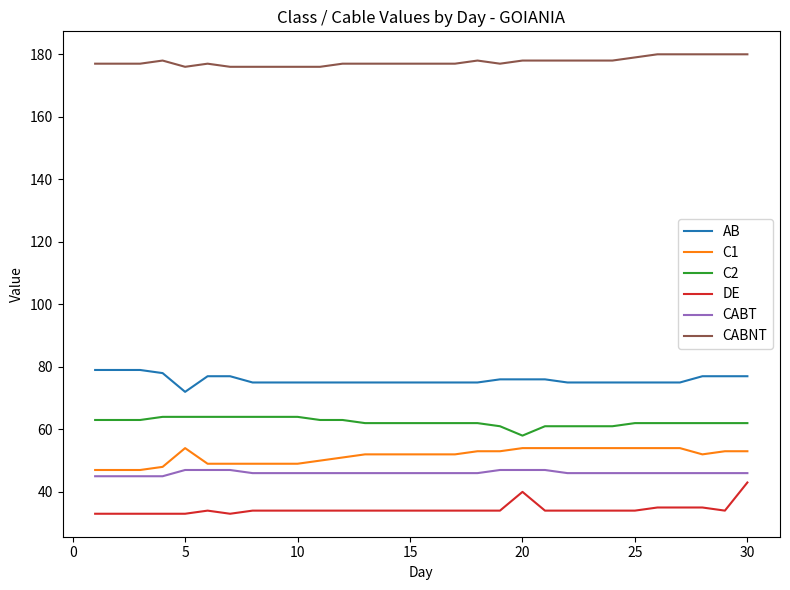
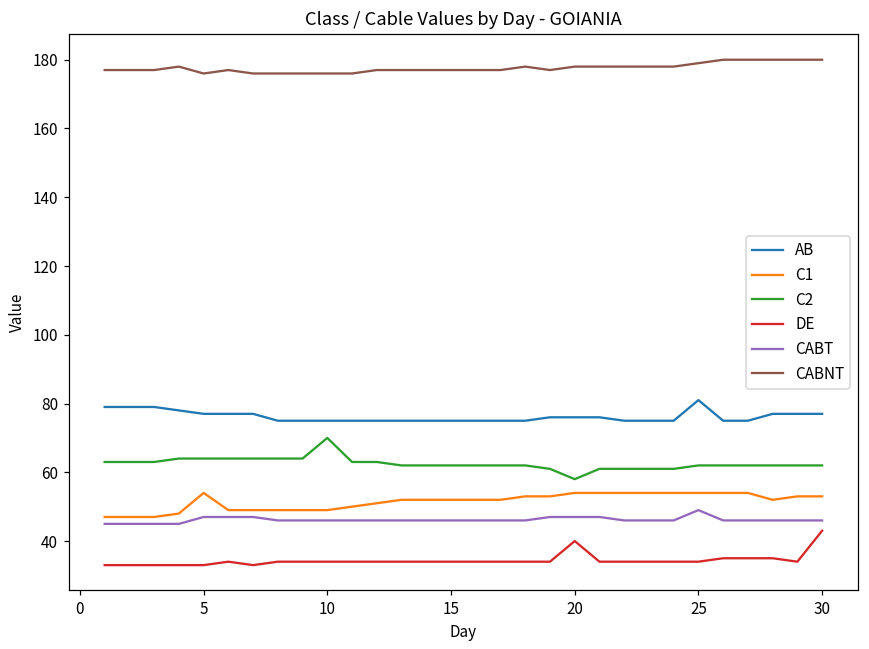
AB, 5: 72 -> 77
C2, 10: 64 -> 70
AB, 25: 75 -> 81
CABT, 25: 46 -> 49
